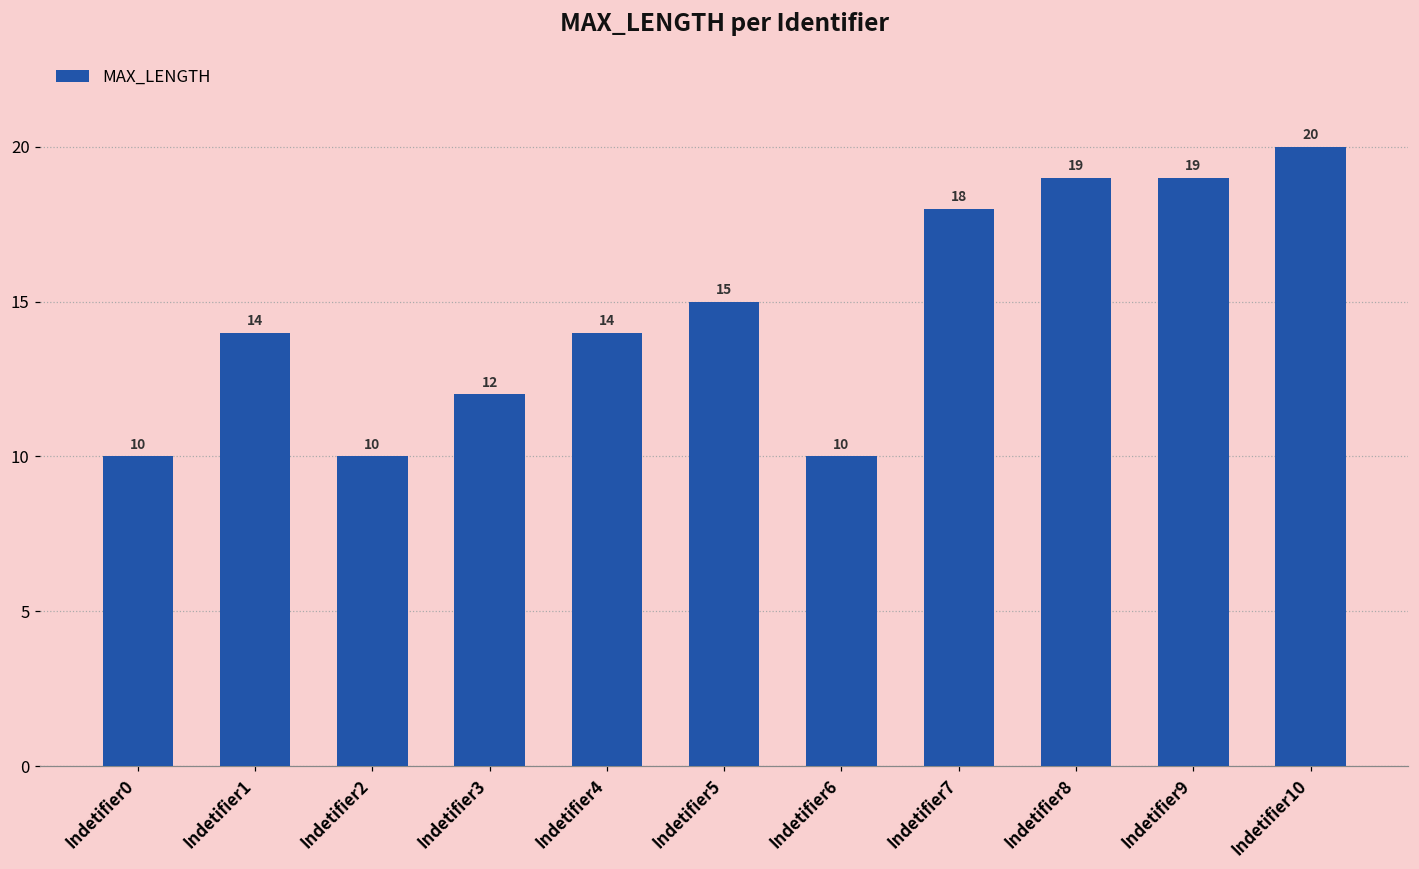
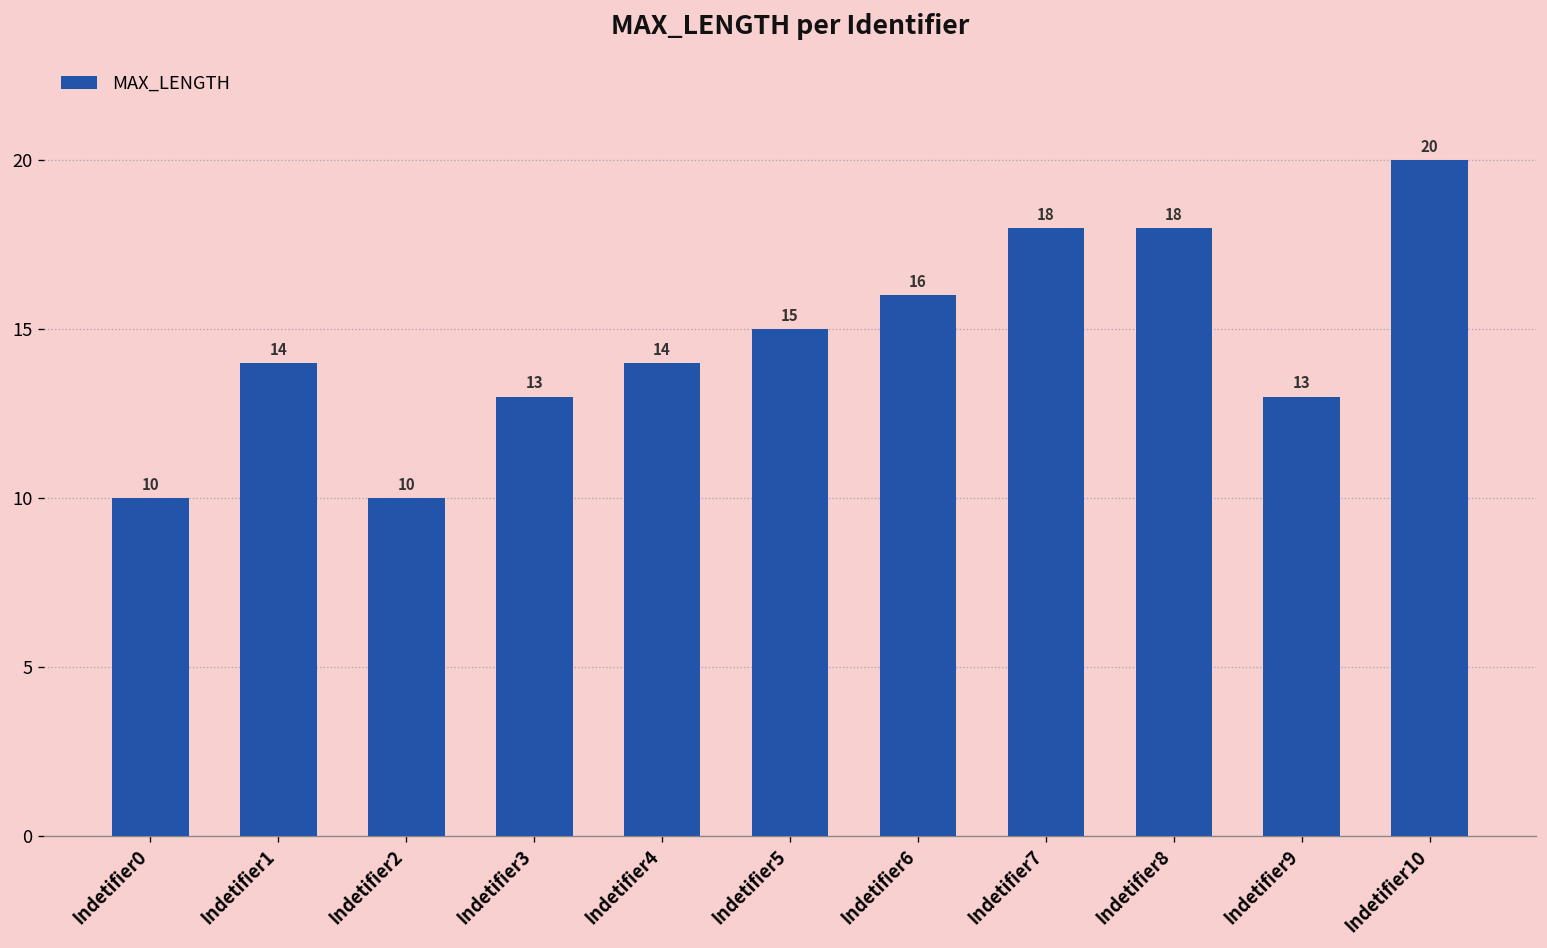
Indetifier3: 12 -> 13
Indetifier6: 10 -> 16
Indetifier8: 19 -> 18
Indetifier9: 19 -> 13
